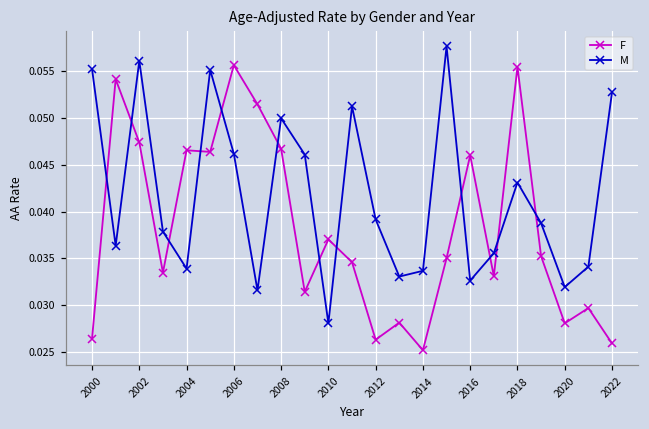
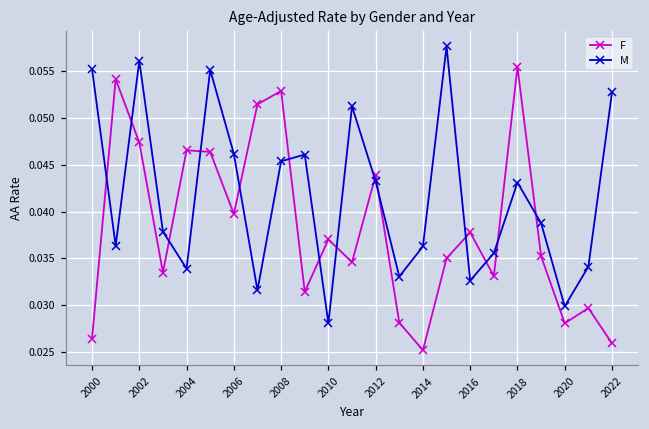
F, 2006: 0.056 -> 0.040
F, 2008: 0.047 -> 0.053
M, 2008: 0.050 -> 0.045
F, 2012: 0.026 -> 0.044
M, 2012: 0.039 -> 0.043
M, 2014: 0.034 -> 0.036
F, 2016: 0.046 -> 0.038
M, 2020: 0.032 -> 0.030
